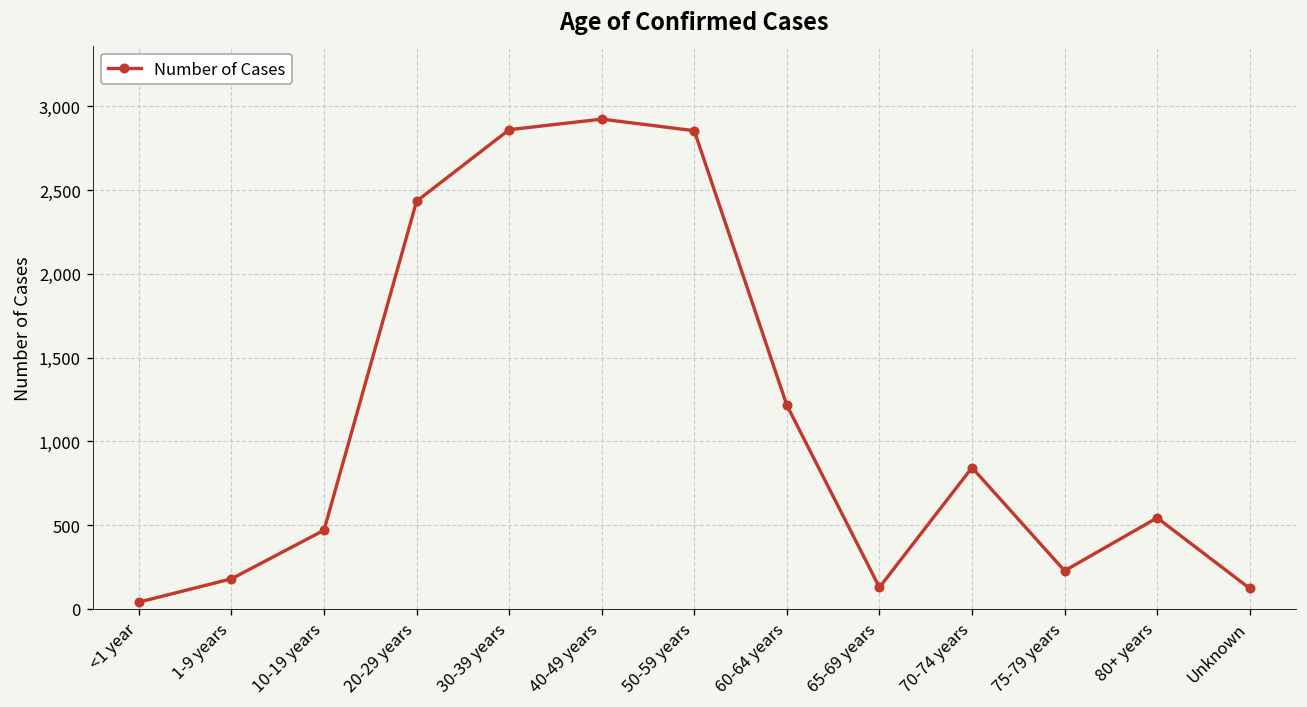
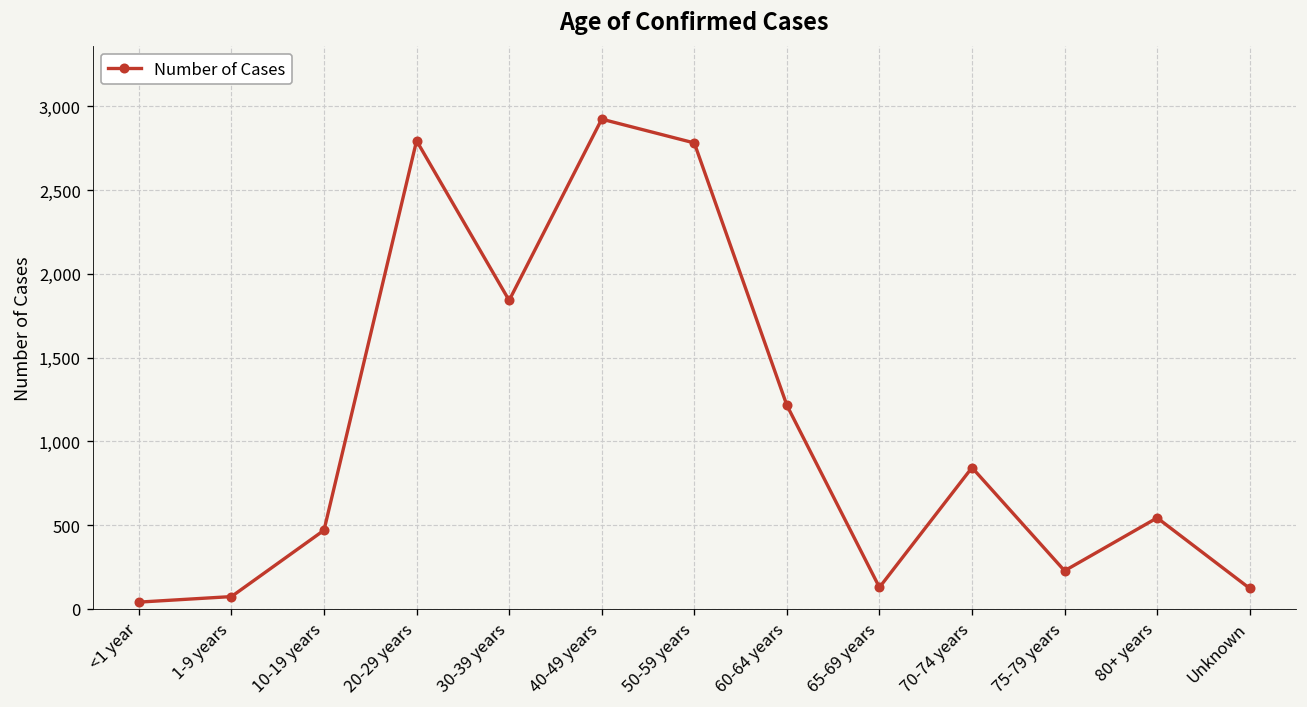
1-9 years: 180 -> 70
20-29 years: 2,430 -> 2,800
30-39 years: 2,860 -> 1,840
50-59 years: 2,860 -> 2,780
